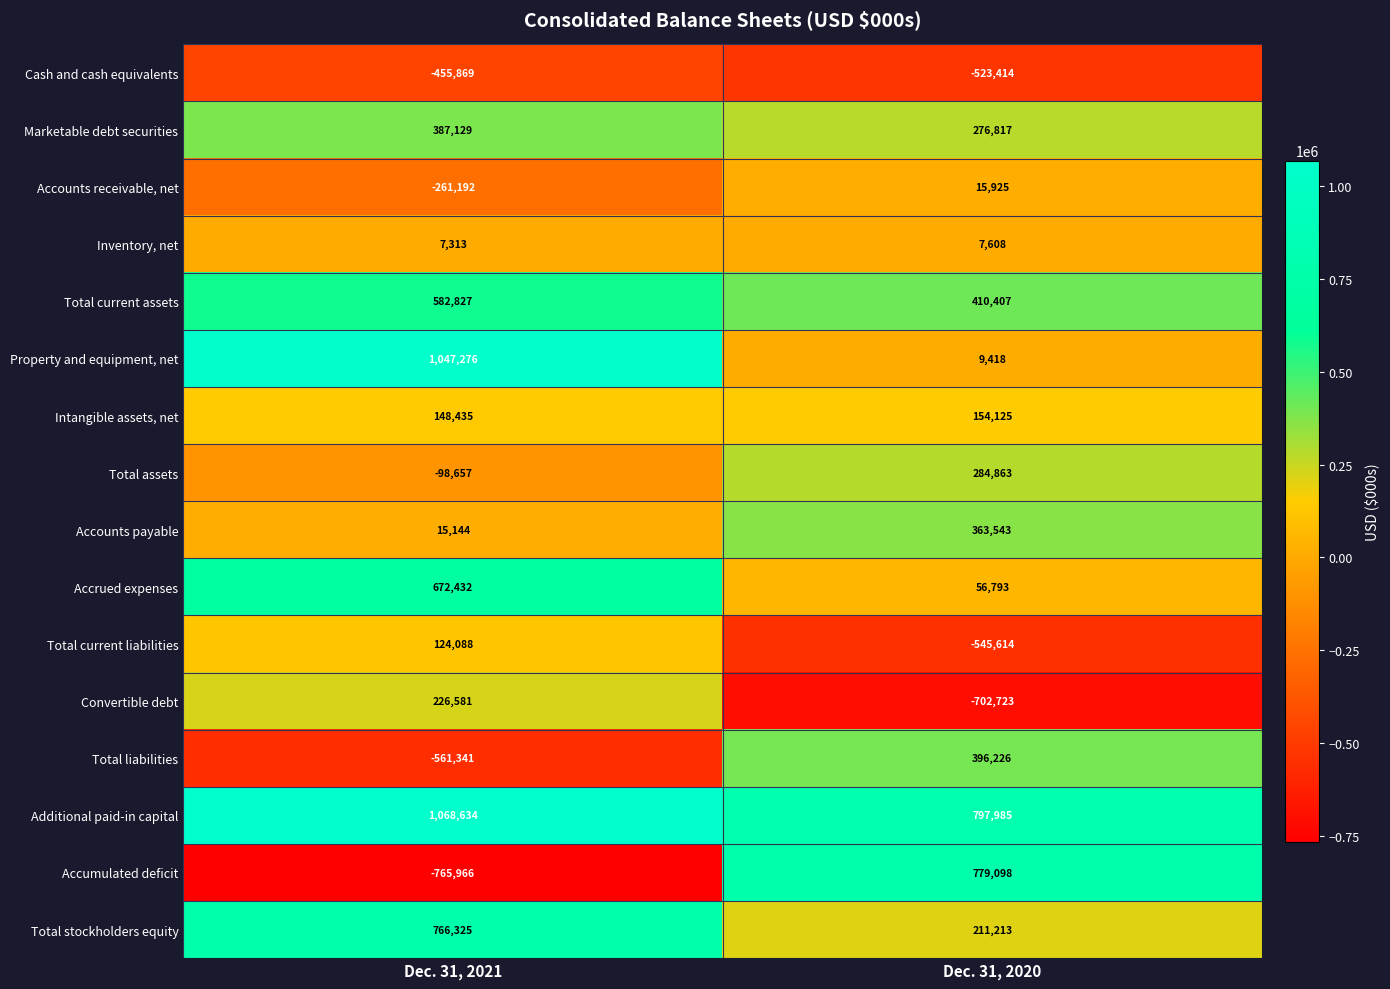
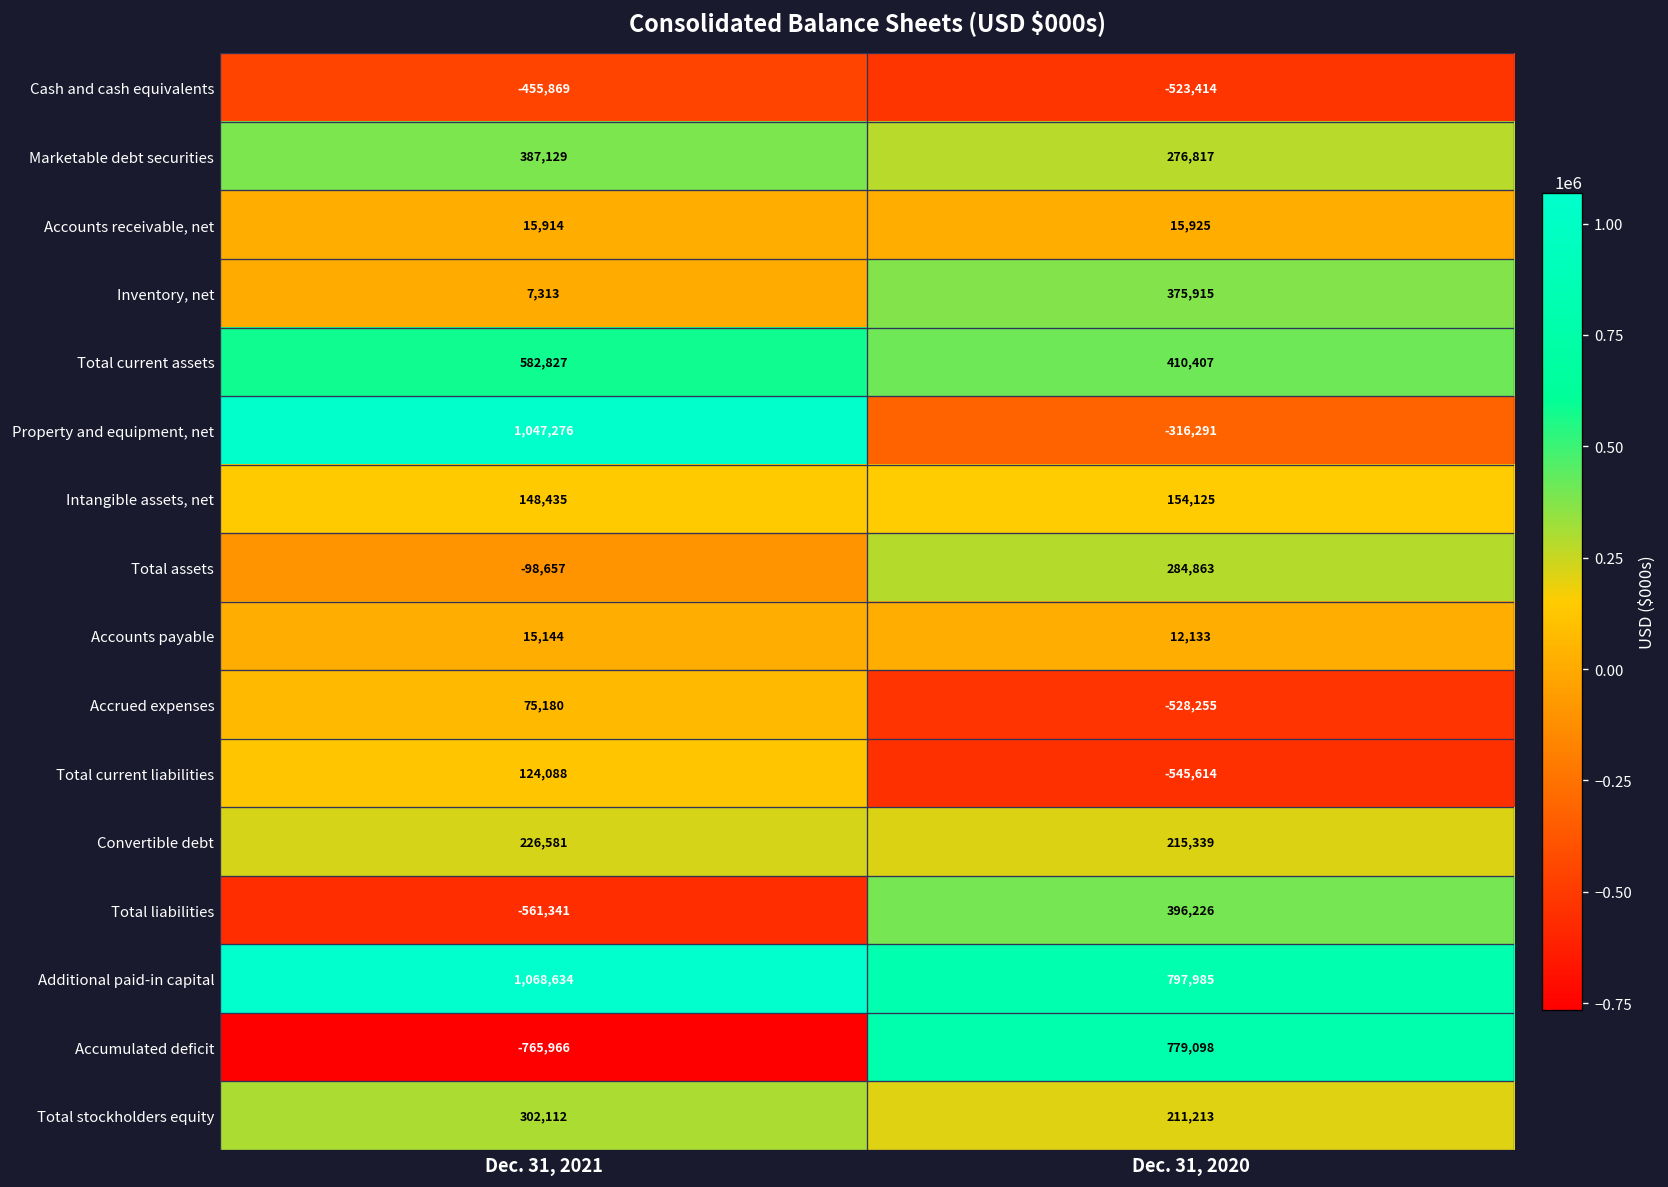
Accounts receivable, net, Dec. 31, 2021: -261,192 -> 15,914
Inventory, net, Dec. 31, 2020: 7,608 -> 375,915
Property and equipment, net, Dec. 31, 2020: 9,418 -> -316,291
Accounts payable, Dec. 31, 2020: 363,543 -> 12,133
Accrued expenses, Dec. 31, 2021: 672,432 -> 75,180
Accrued expenses, Dec. 31, 2020: 56,793 -> -528,255
Convertible debt, Dec. 31, 2020: -702,723 -> 215,339
Total stockholders equity, Dec. 31, 2021: 766,325 -> 302,112
